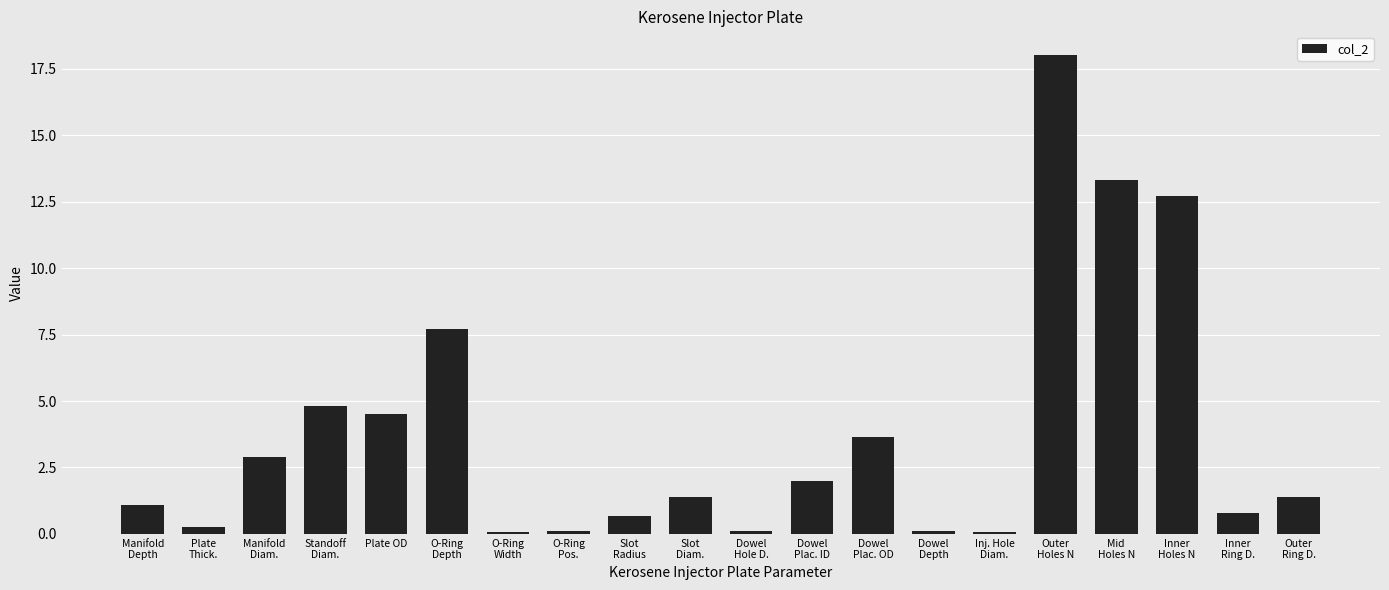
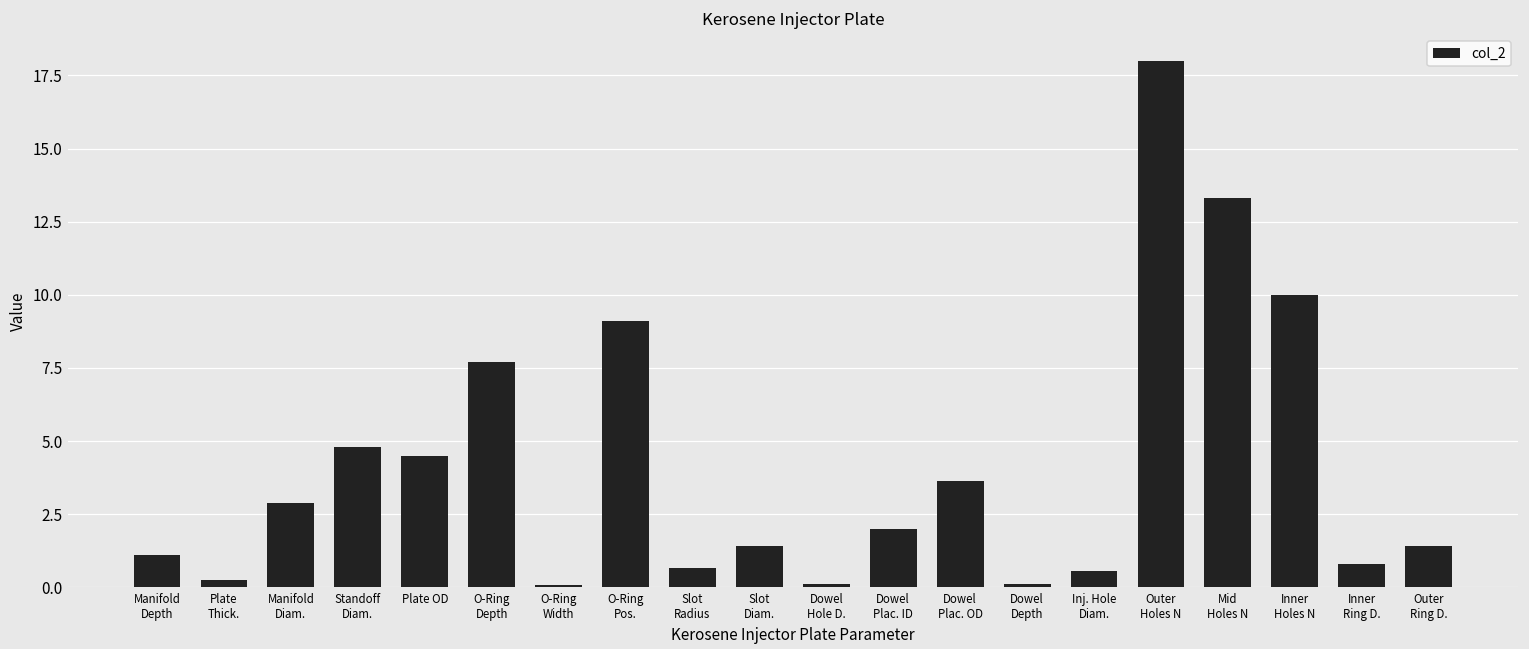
O-Ring Pos.: 0.1 -> 9.1
Inj. Hole Diam.: 0.1 -> 0.5
Inner Holes N: 12.7 -> 10.0
